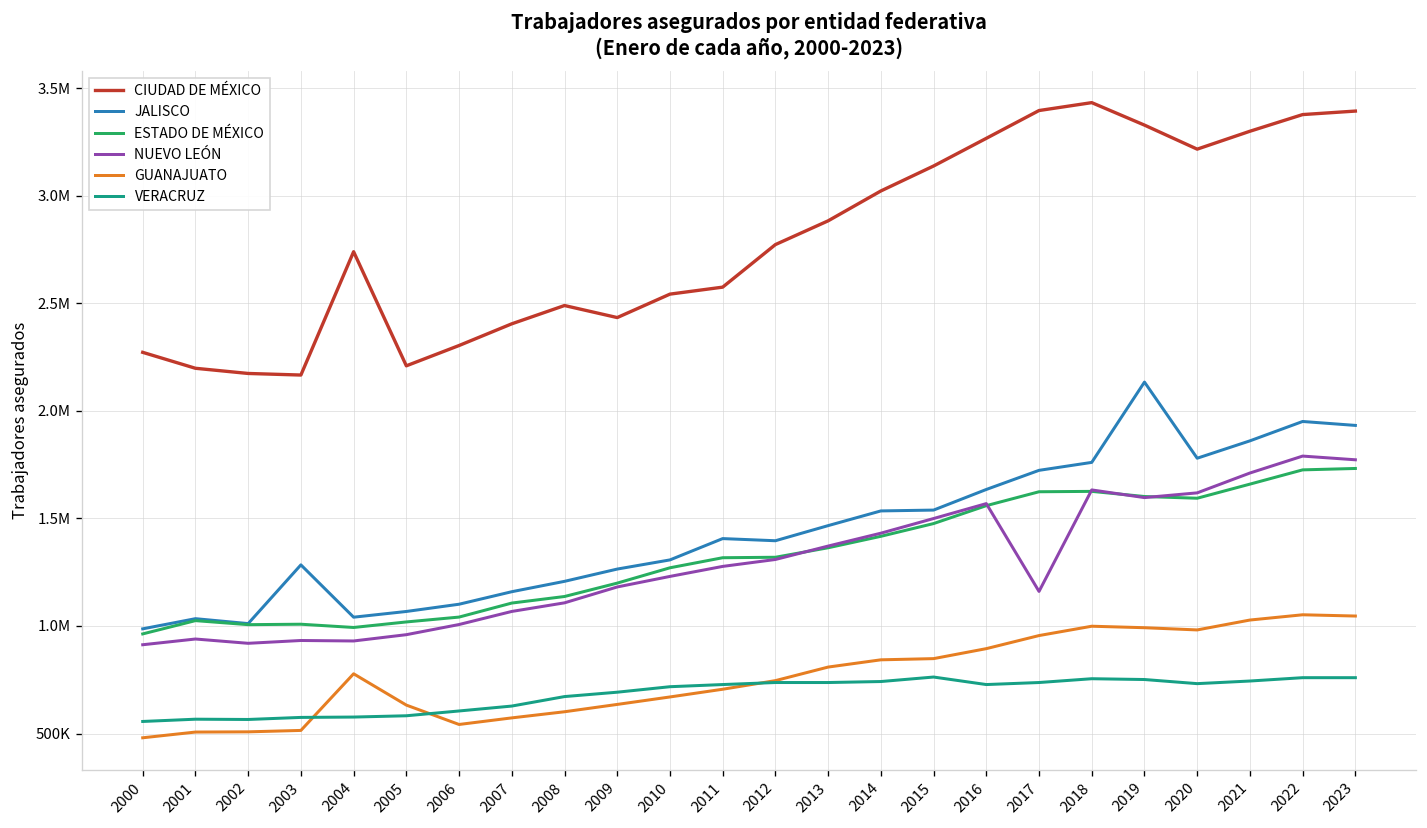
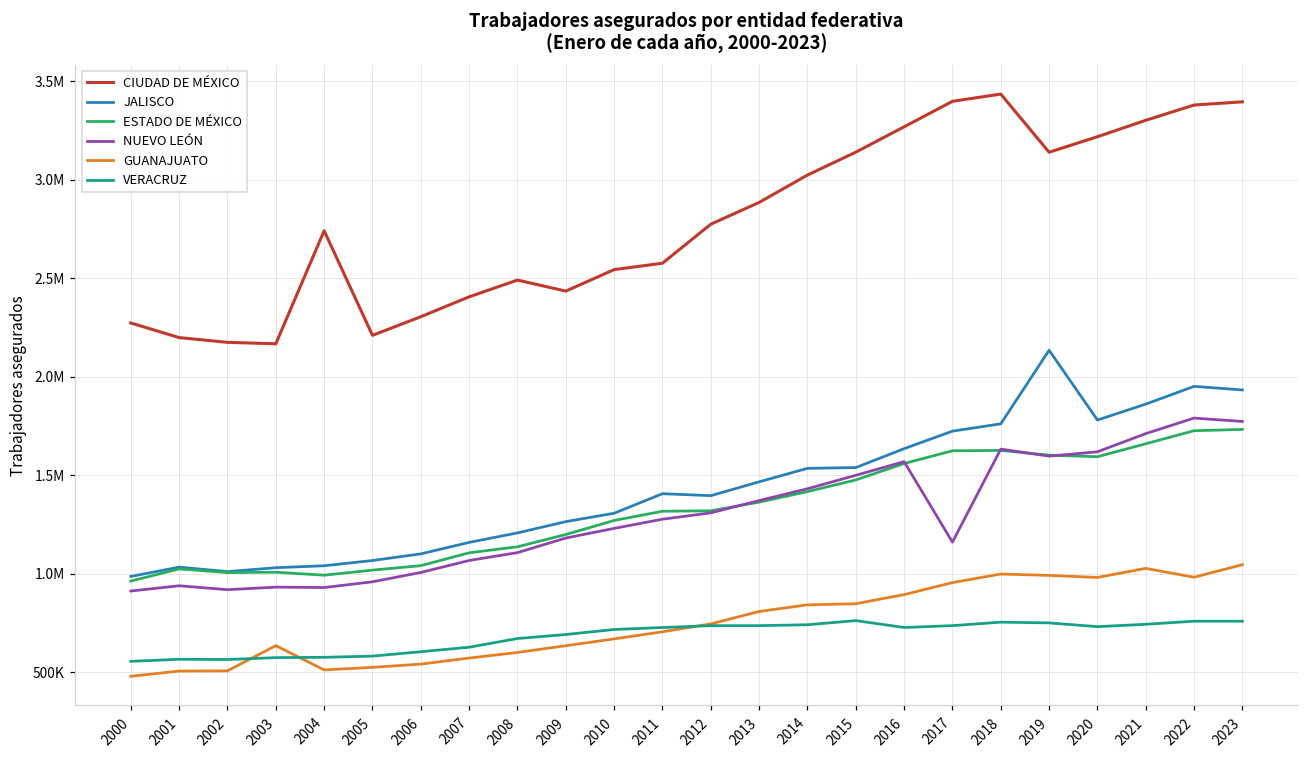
JALISCO, 2003: 1280000 -> 1030000
GUANAJUATO, 2003: 510000 -> 640000
GUANAJUATO, 2004: 780000 -> 510000
GUANAJUATO, 2005: 630000 -> 530000
CIUDAD DE MÉXICO, 2019: 3330000 -> 3140000
GUANAJUATO, 2022: 1050000 -> 980000
